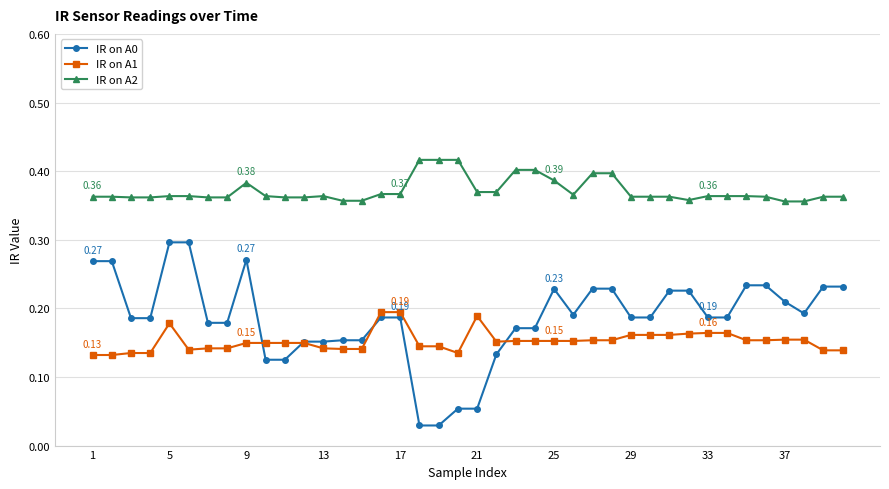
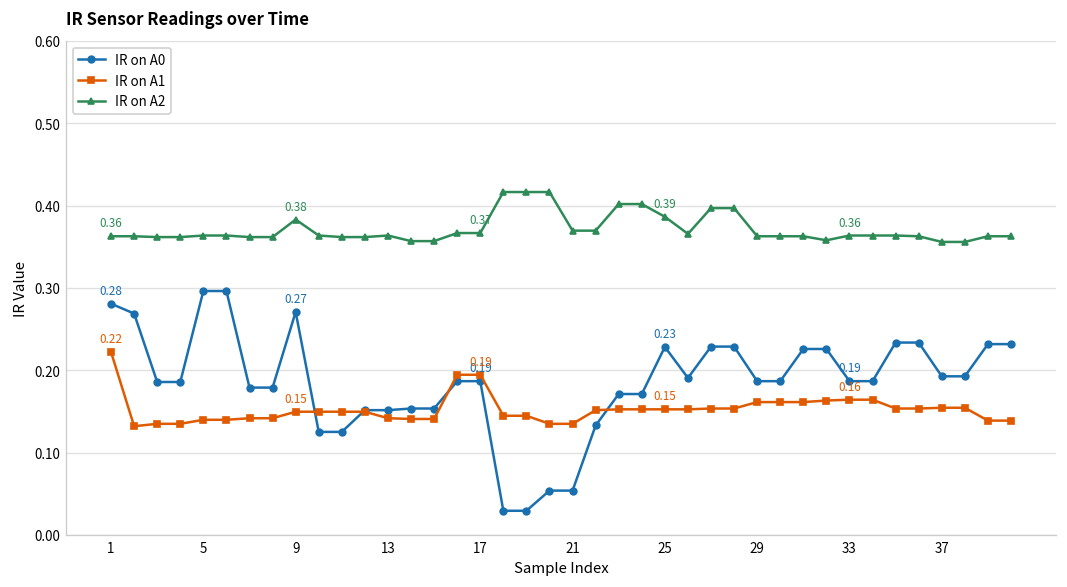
IR on A0, 1: 0.27 -> 0.28
IR on A1, 1: 0.13 -> 0.22
IR on A1, 5: 0.18 -> 0.14
IR on A1, 21: 0.19 -> 0.13
IR on A0, 37: 0.21 -> 0.19
